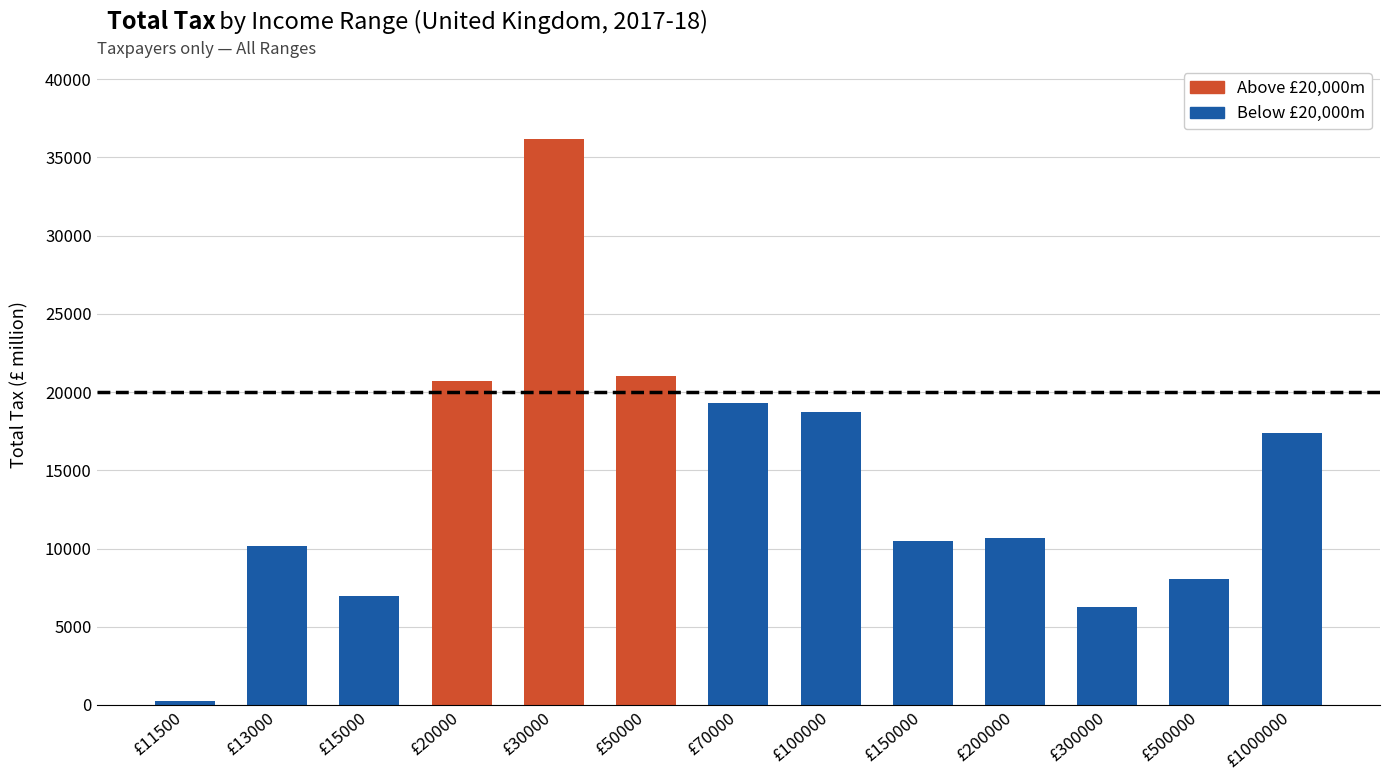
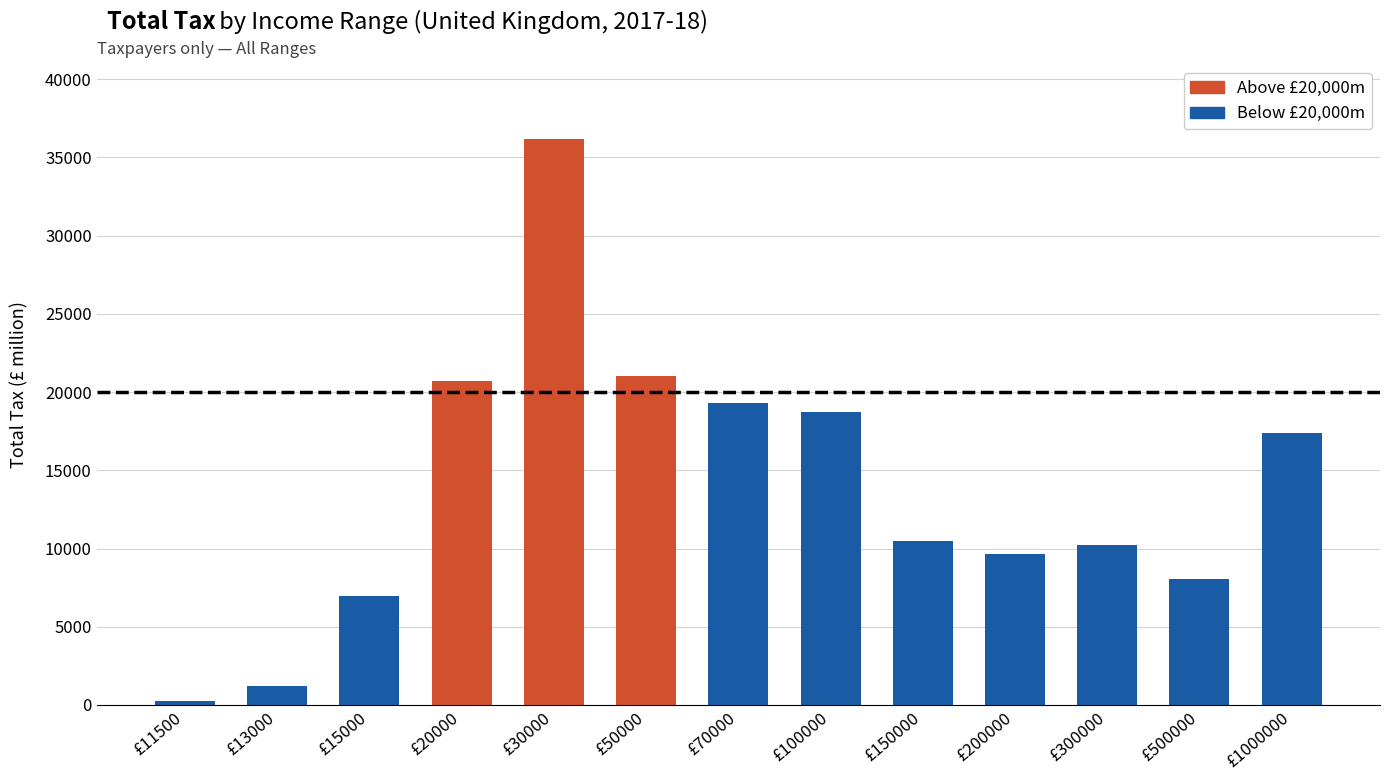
Below £20,000m, £13000: 10200 -> 1200
Below £20,000m, £200000: 10700 -> 9600
Below £20,000m, £300000: 6300 -> 10200
